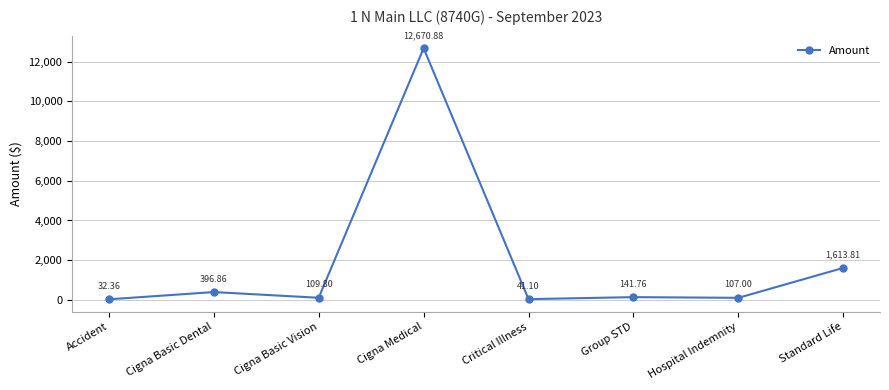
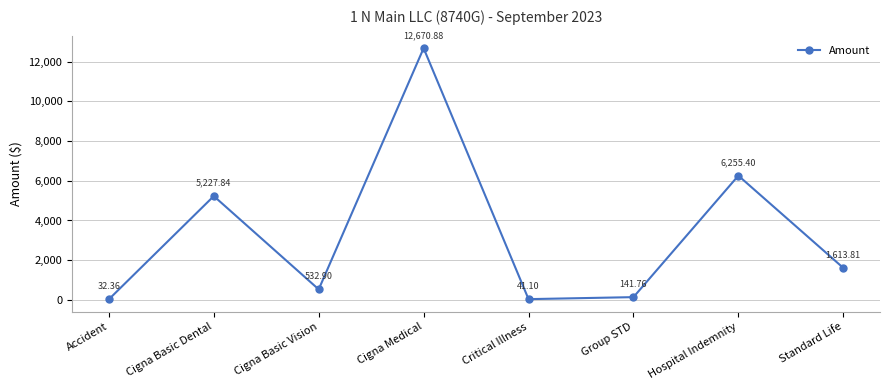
Cigna Basic Dental: 396.86 -> 5,227.84
Cigna Basic Vision: 109.80 -> 532.90
Hospital Indemnity: 107.00 -> 6,255.40
